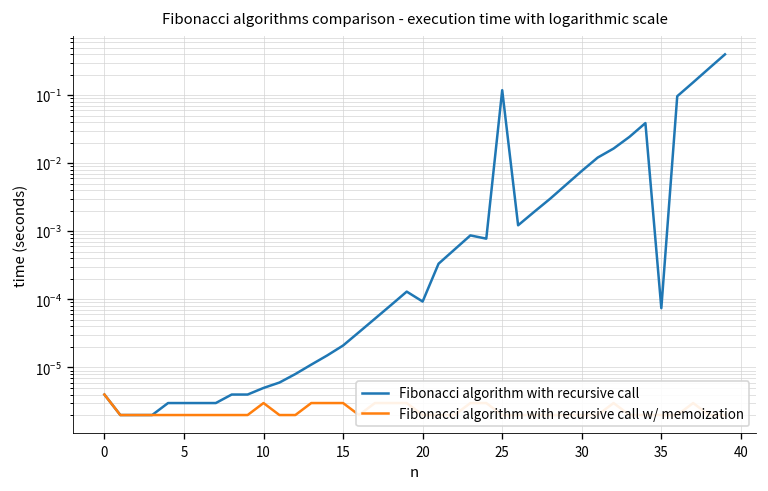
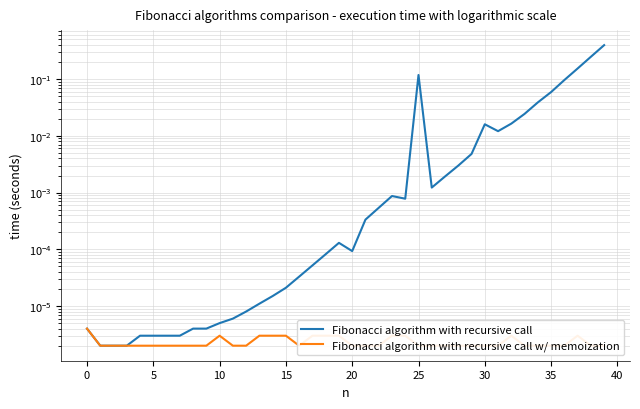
Fibonacci algorithm with recursive call, 30: 0.008 -> 0.016
Fibonacci algorithm with recursive call, 35: 0.00007 -> 0.06
